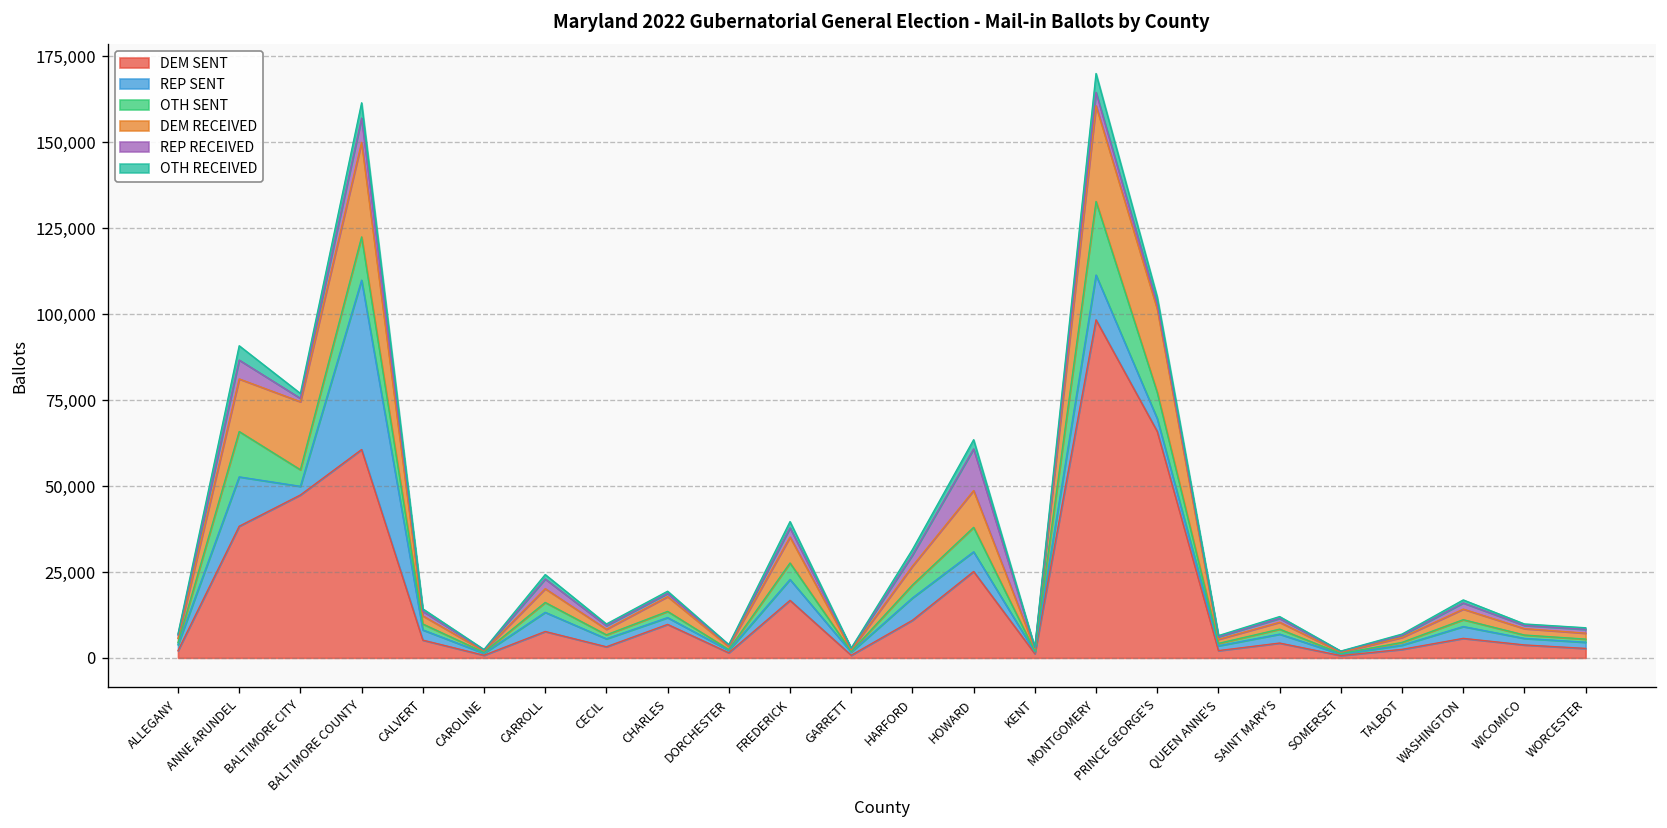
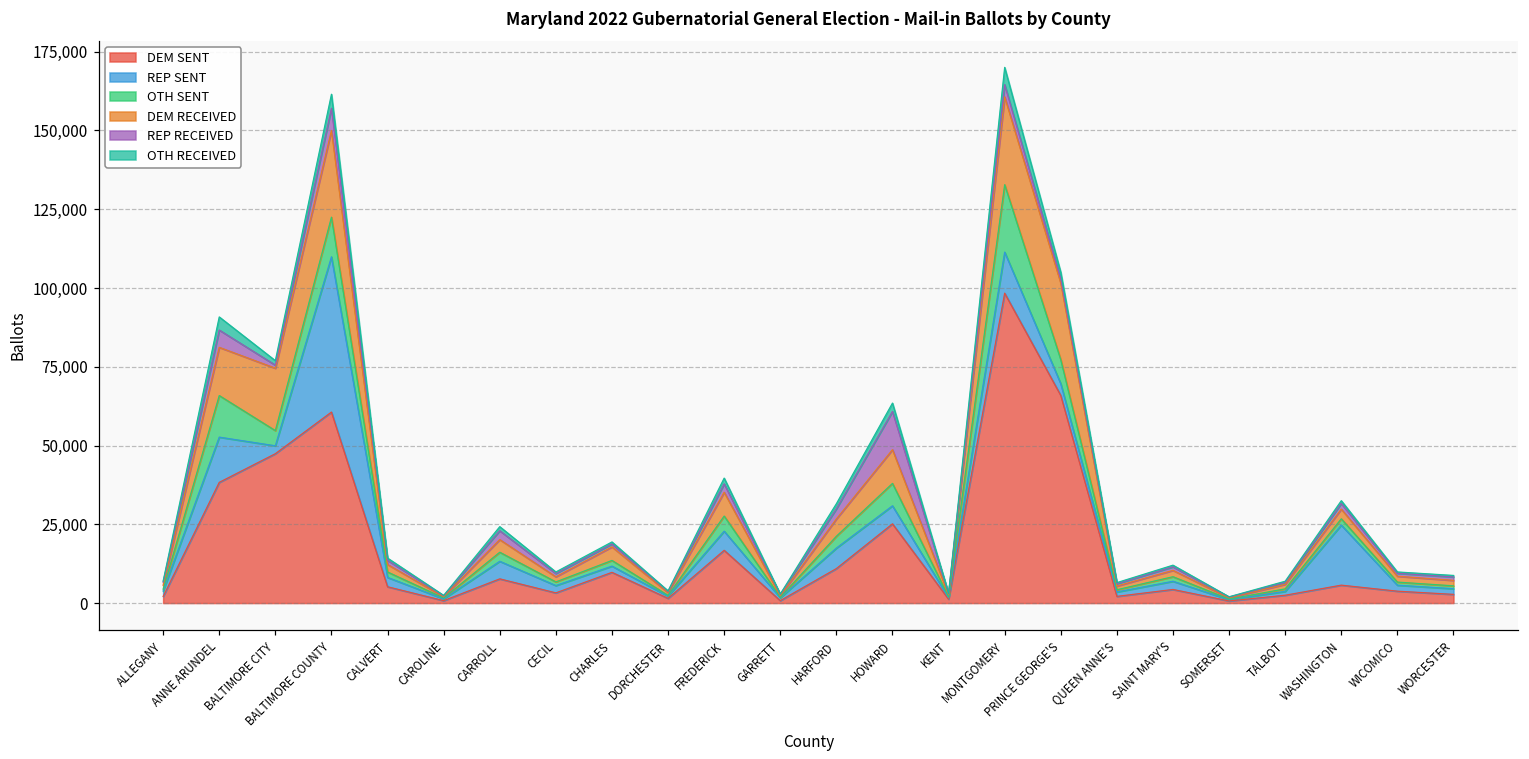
REP SENT, WASHINGTON: 3,000 -> 19,000
